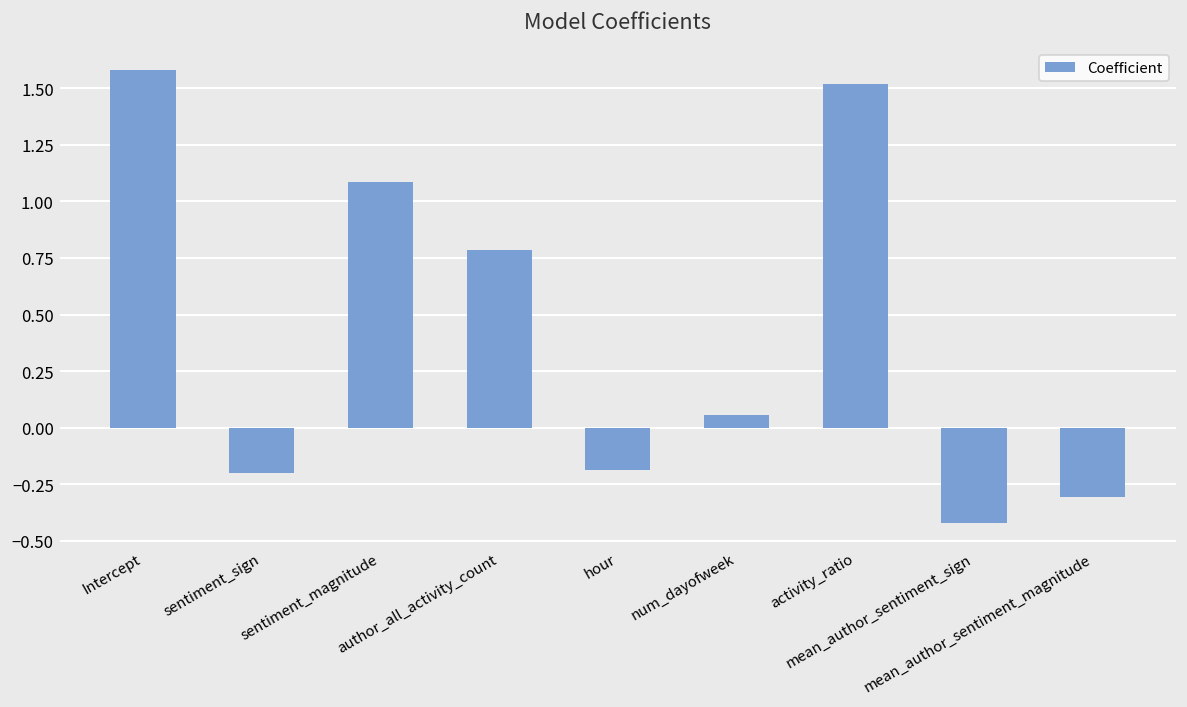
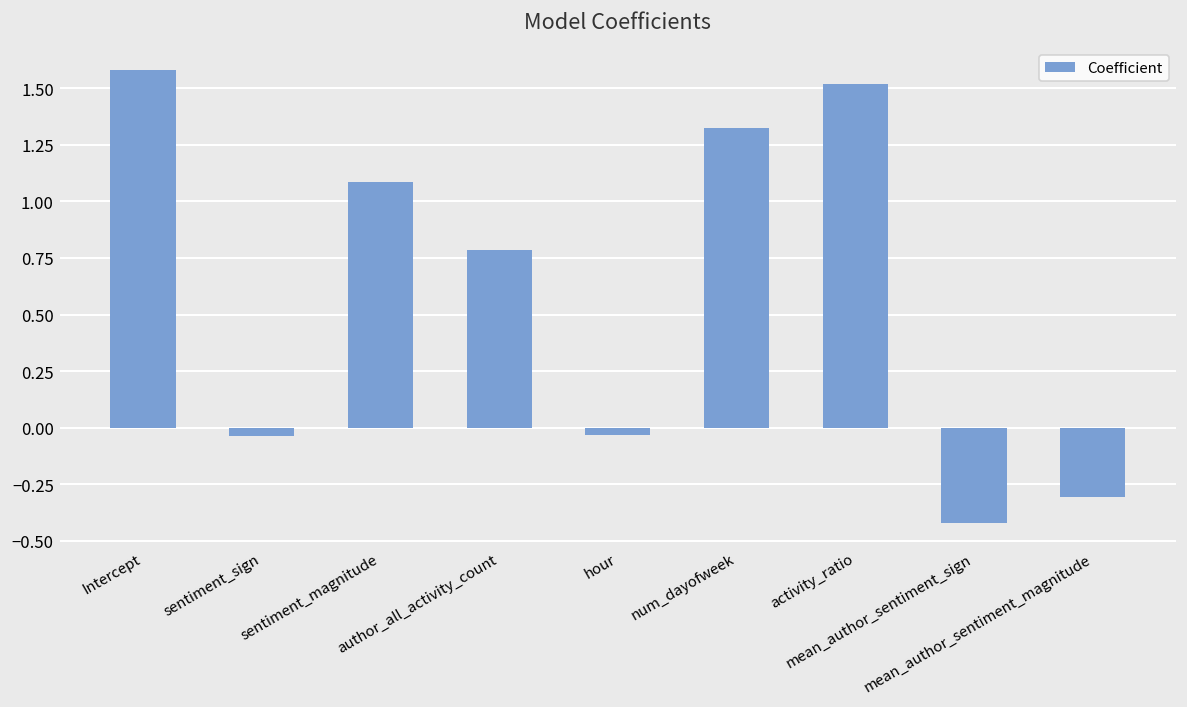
sentiment_sign: -0.20 -> -0.04
hour: -0.19 -> -0.03
num_dayofweek: 0.06 -> 1.32
